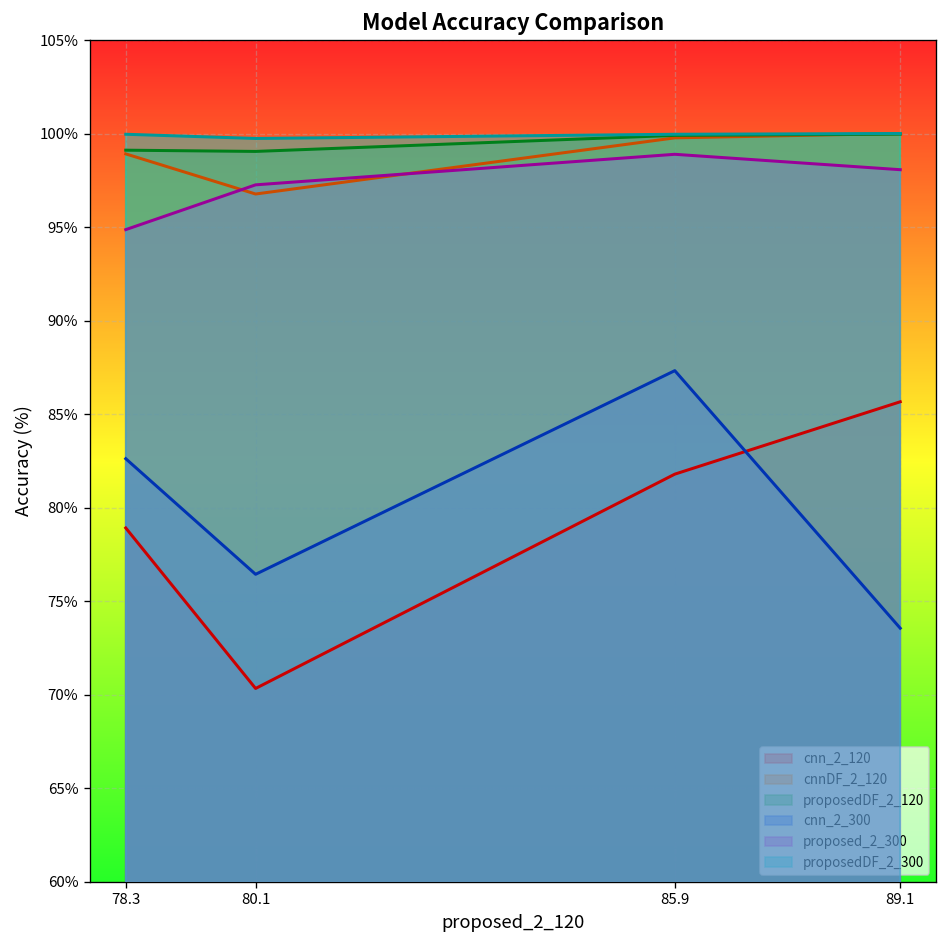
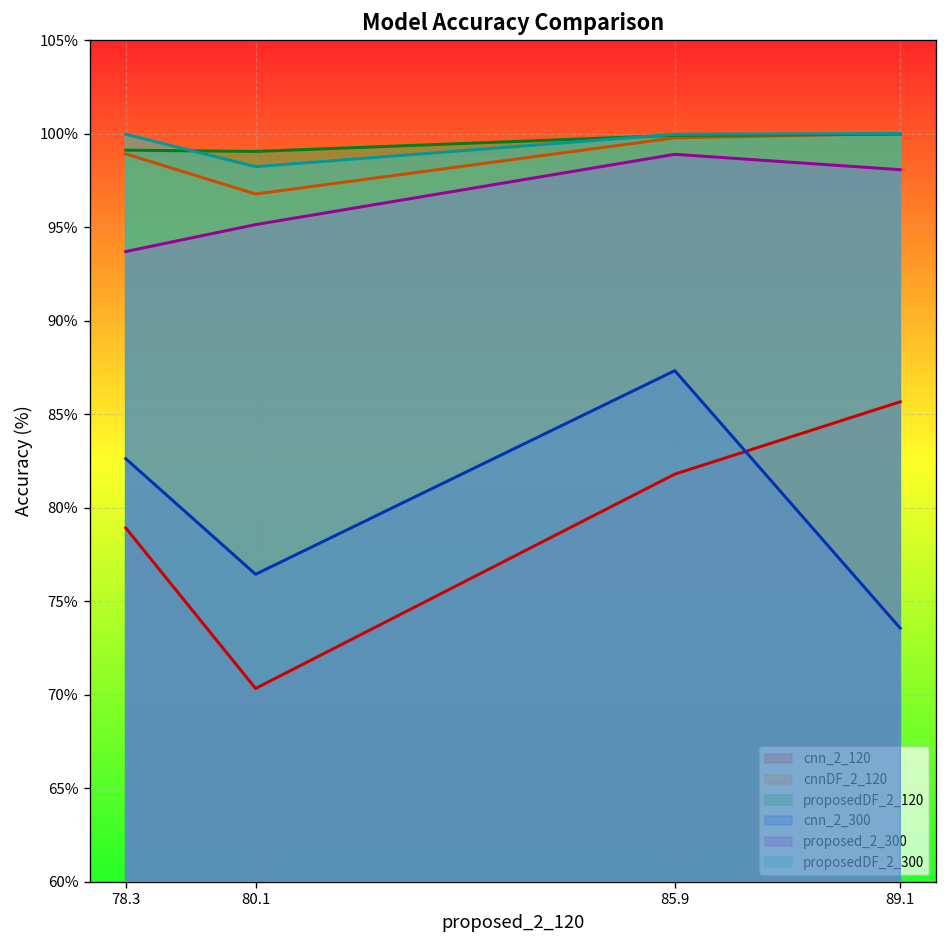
proposed_2_300, 78.3: 94.9% -> 93.7%
proposed_2_300, 80.1: 97.3% -> 95.1%
proposedDF_2_300, 80.1: 99.7% -> 98.2%
